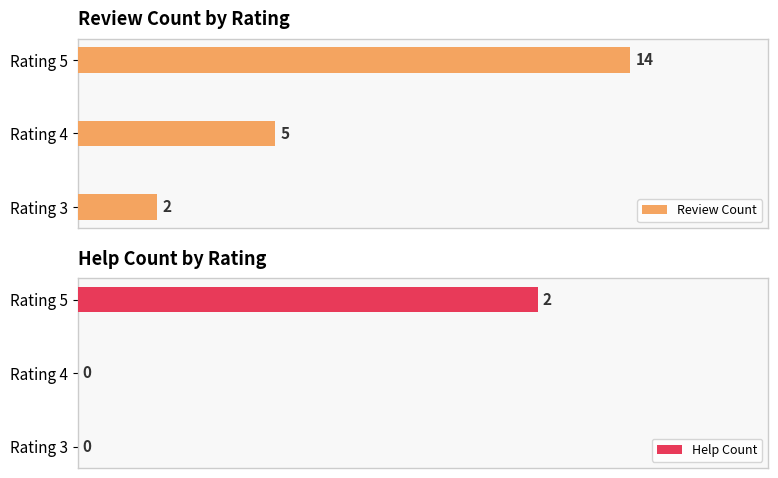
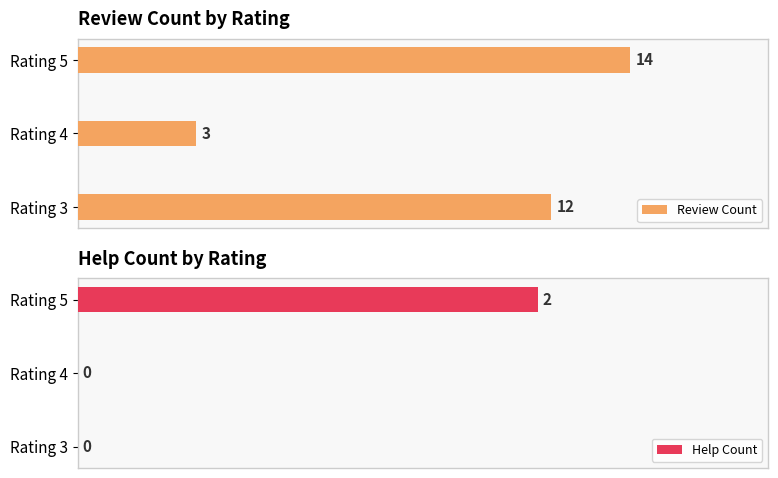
Review Count by Rating, Rating 4: 5 -> 3
Review Count by Rating, Rating 3: 2 -> 12
